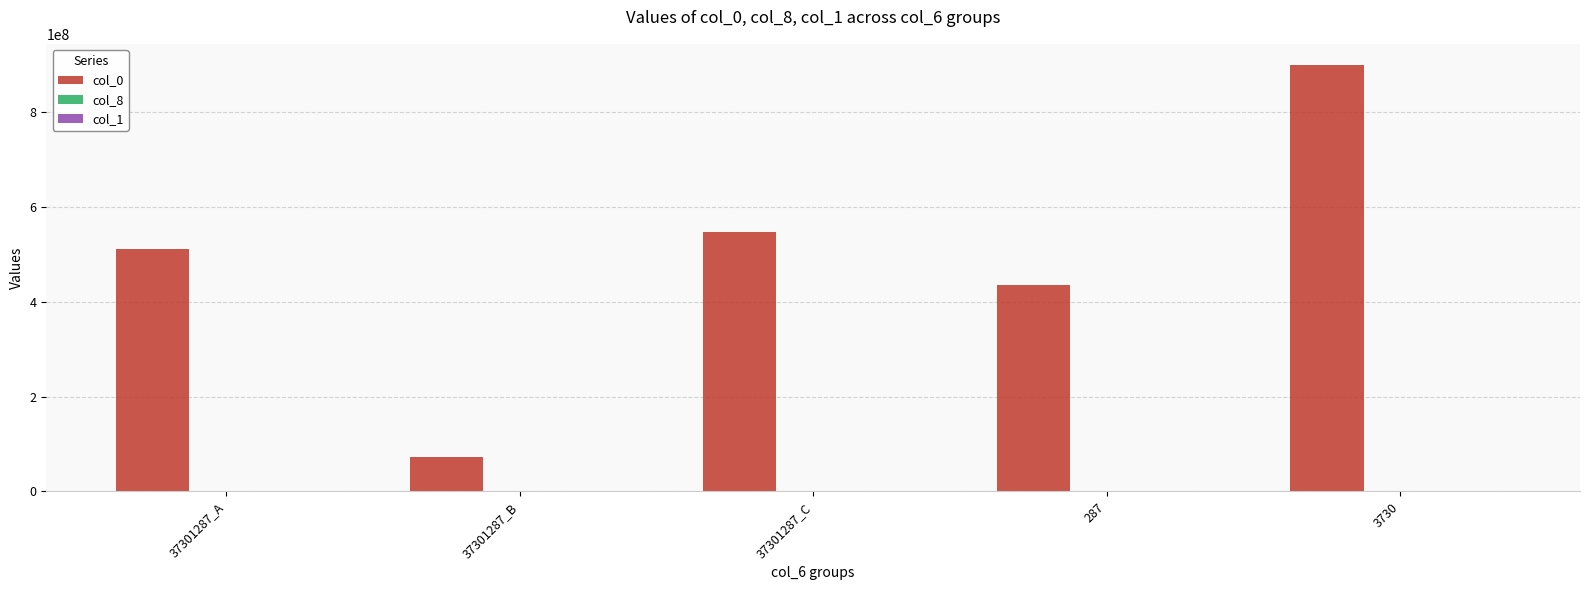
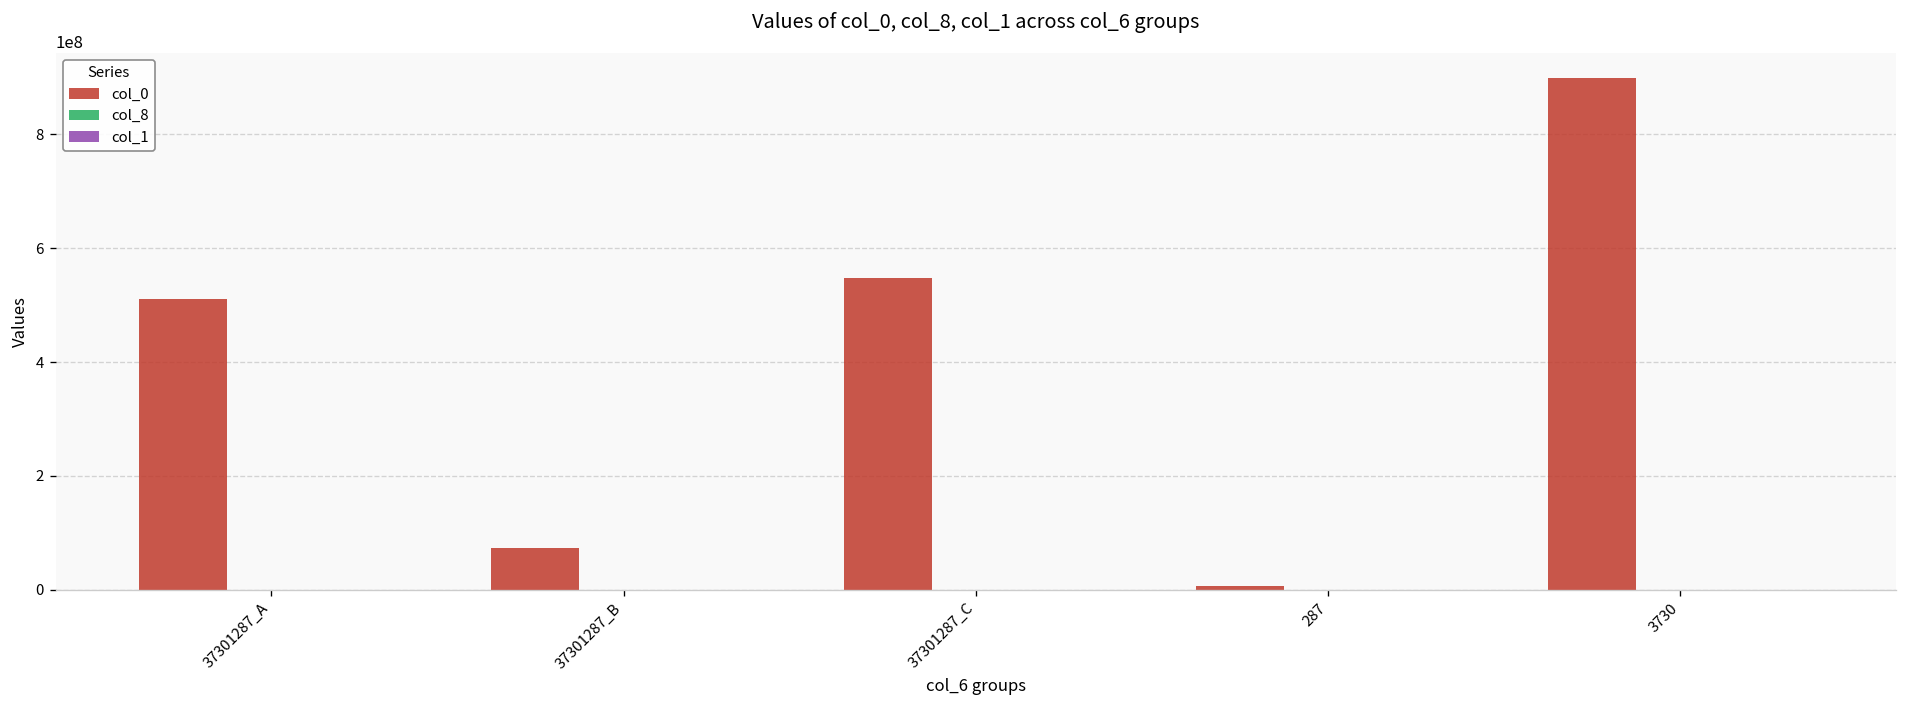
col_0, 287: 440000000 -> 10000000
